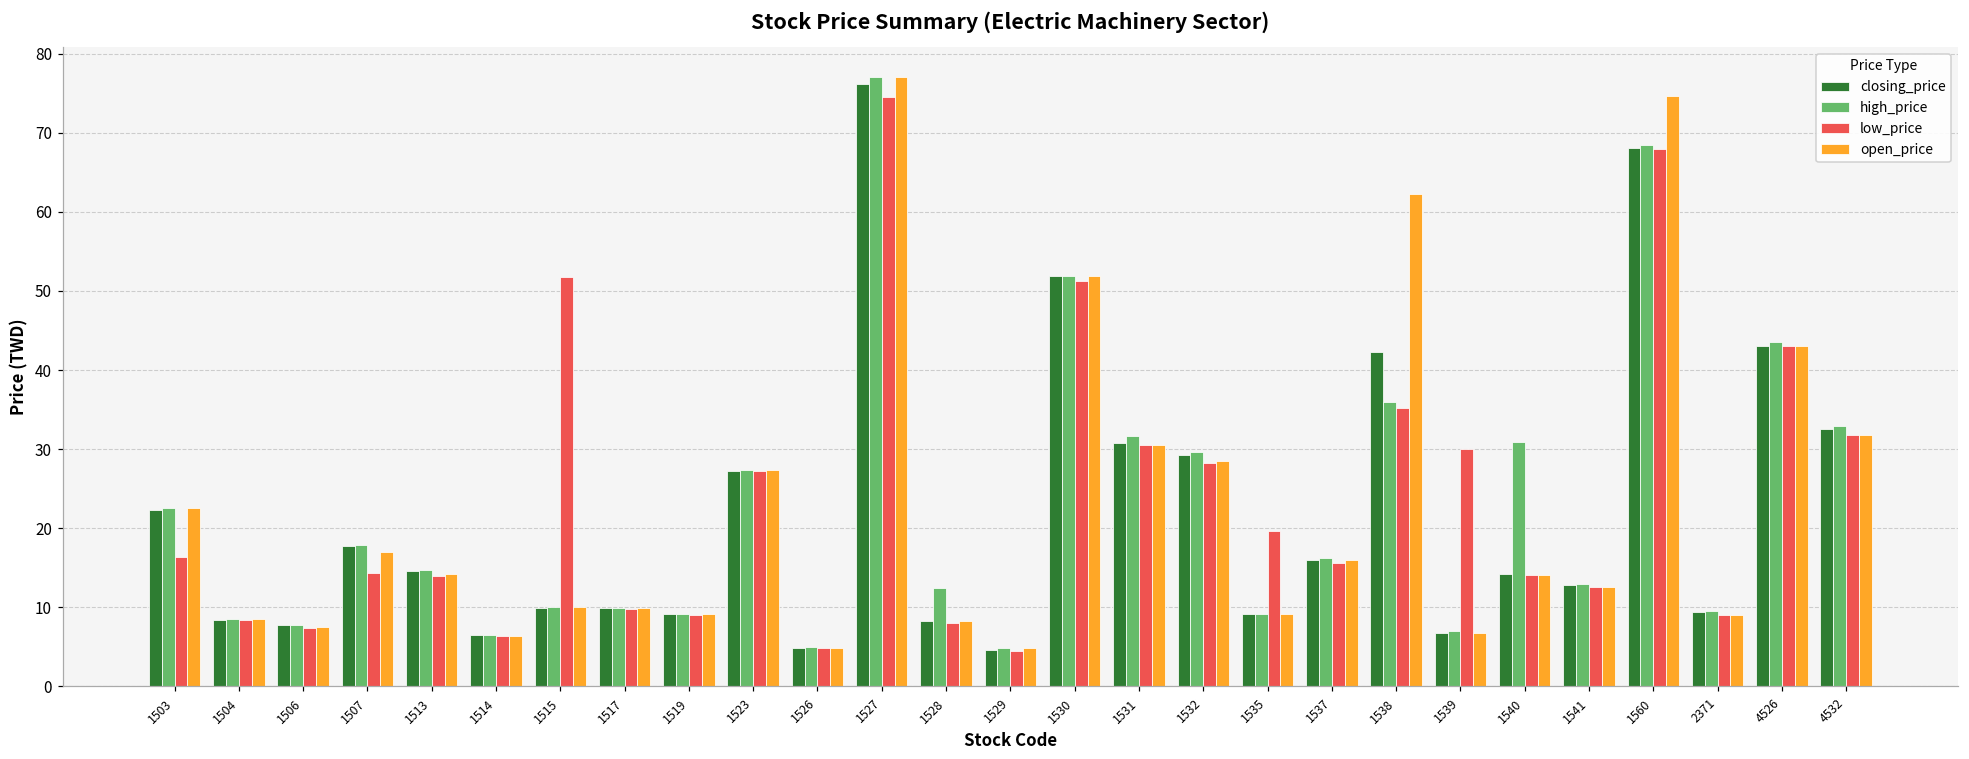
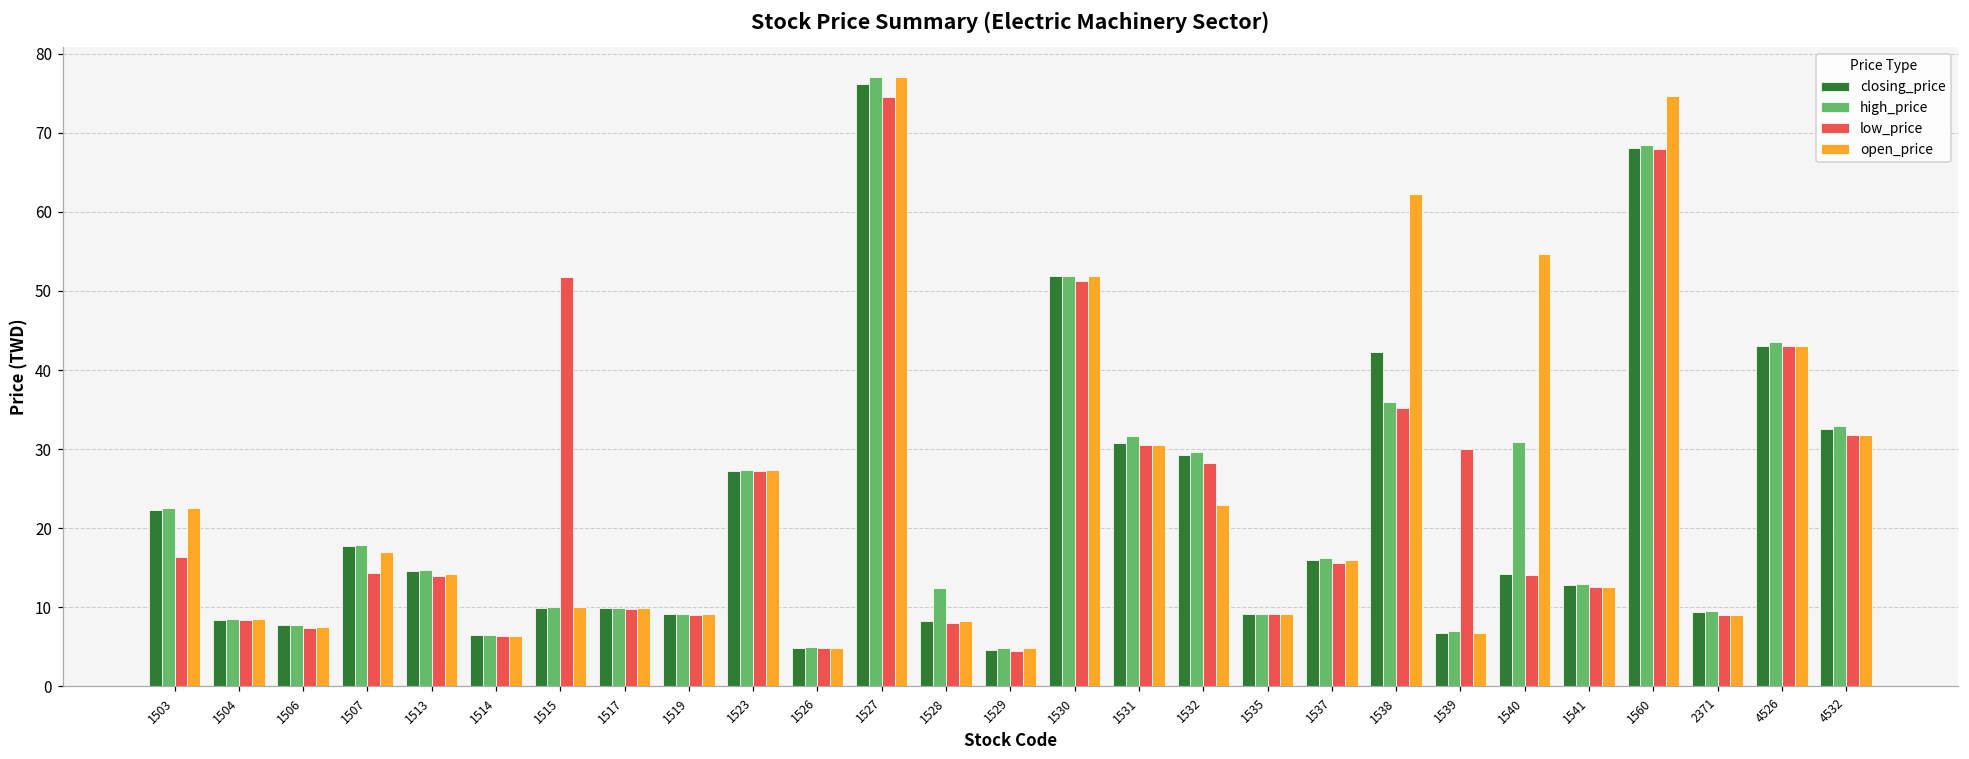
open_price, 1532: 29 -> 23
low_price, 1535: 20 -> 9
open_price, 1540: 14 -> 55
